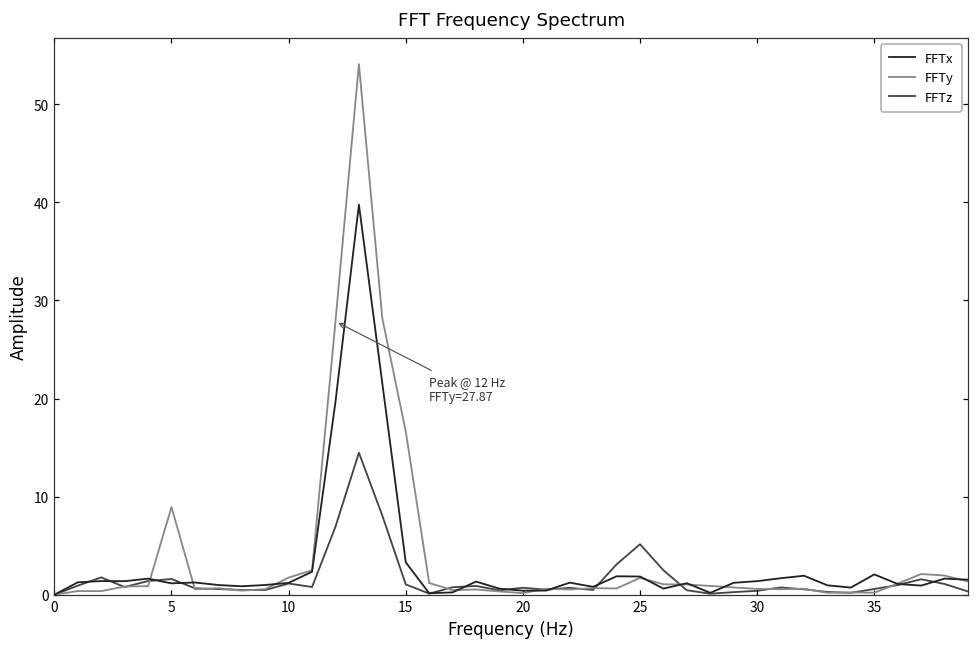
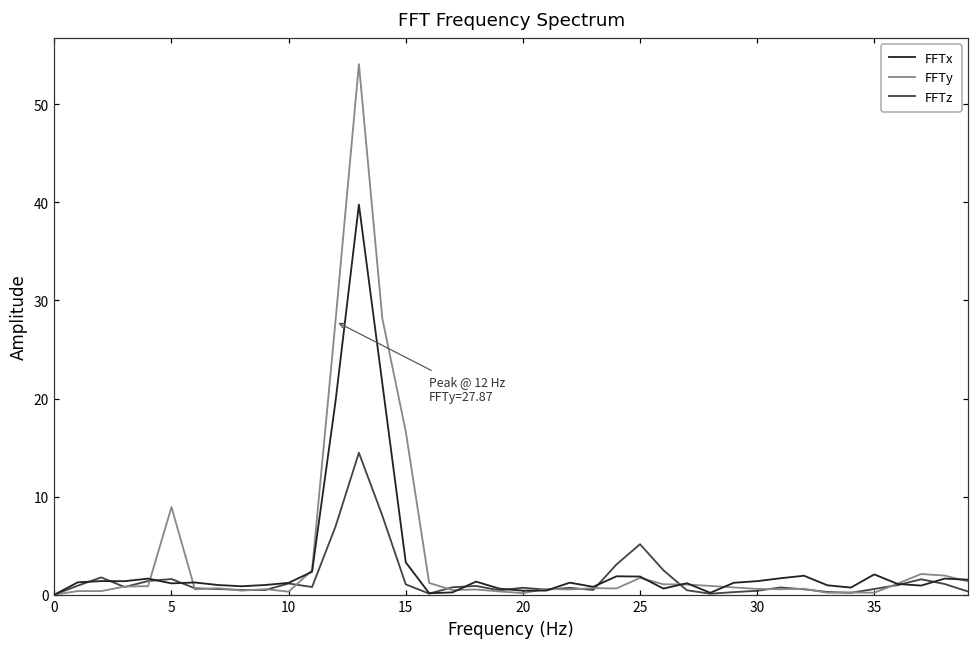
FFTy, 10: 2 -> 0
